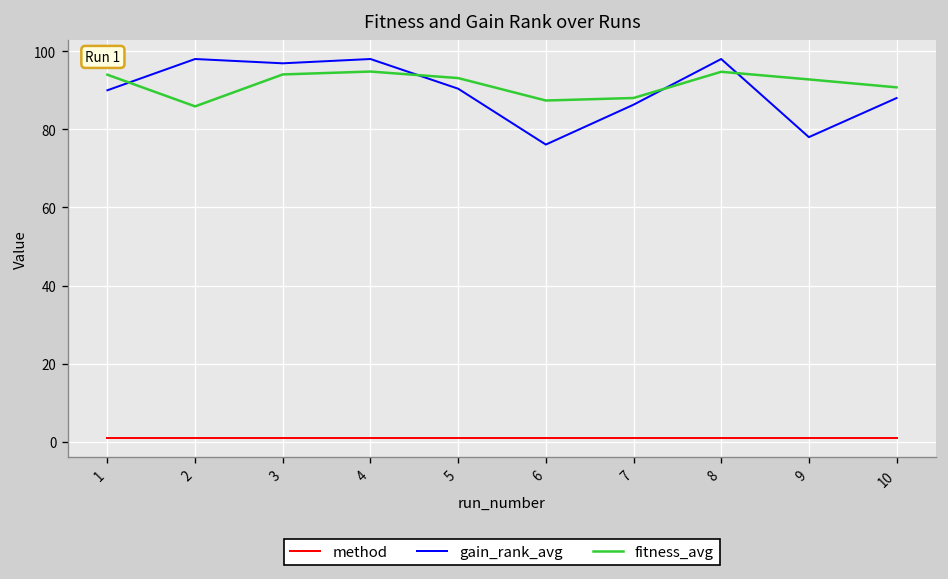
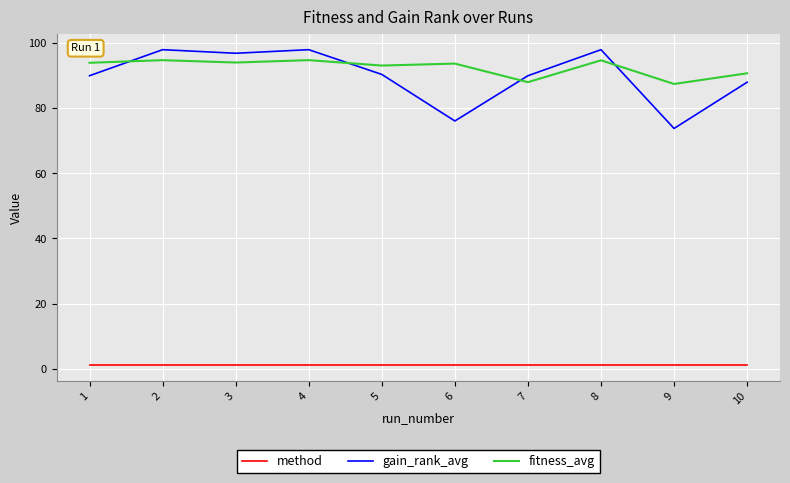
fitness_avg, 2: 86 -> 95
fitness_avg, 6: 87 -> 94
gain_rank_avg, 7: 86 -> 90
gain_rank_avg, 9: 78 -> 74
fitness_avg, 9: 93 -> 87
